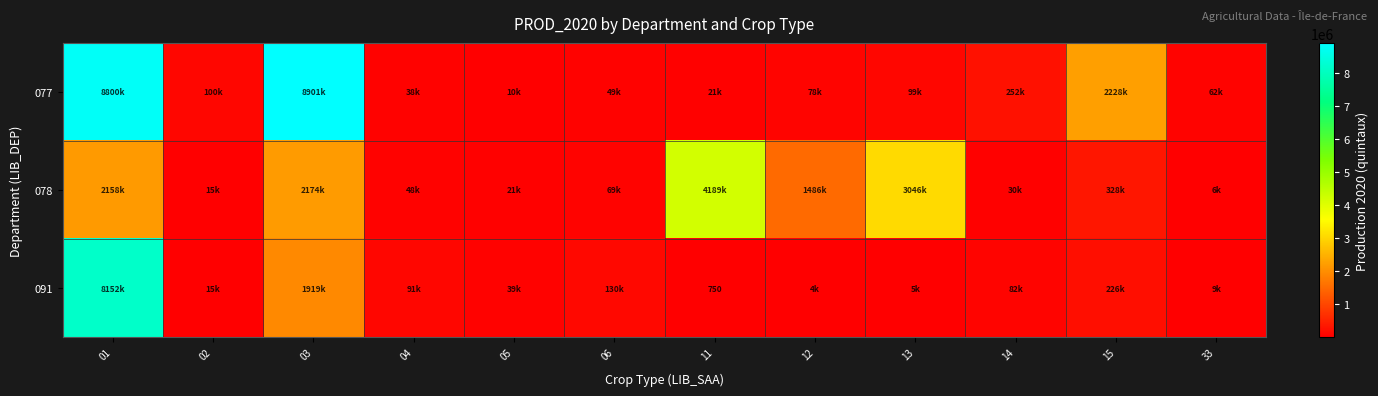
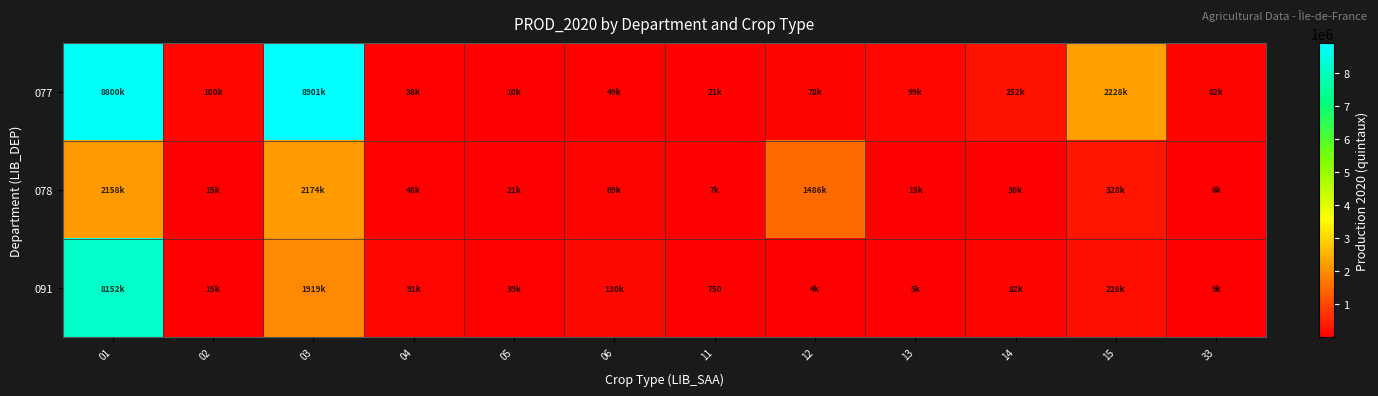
078, 11: 4189k -> 7k
078, 13: 3046k -> 15k
